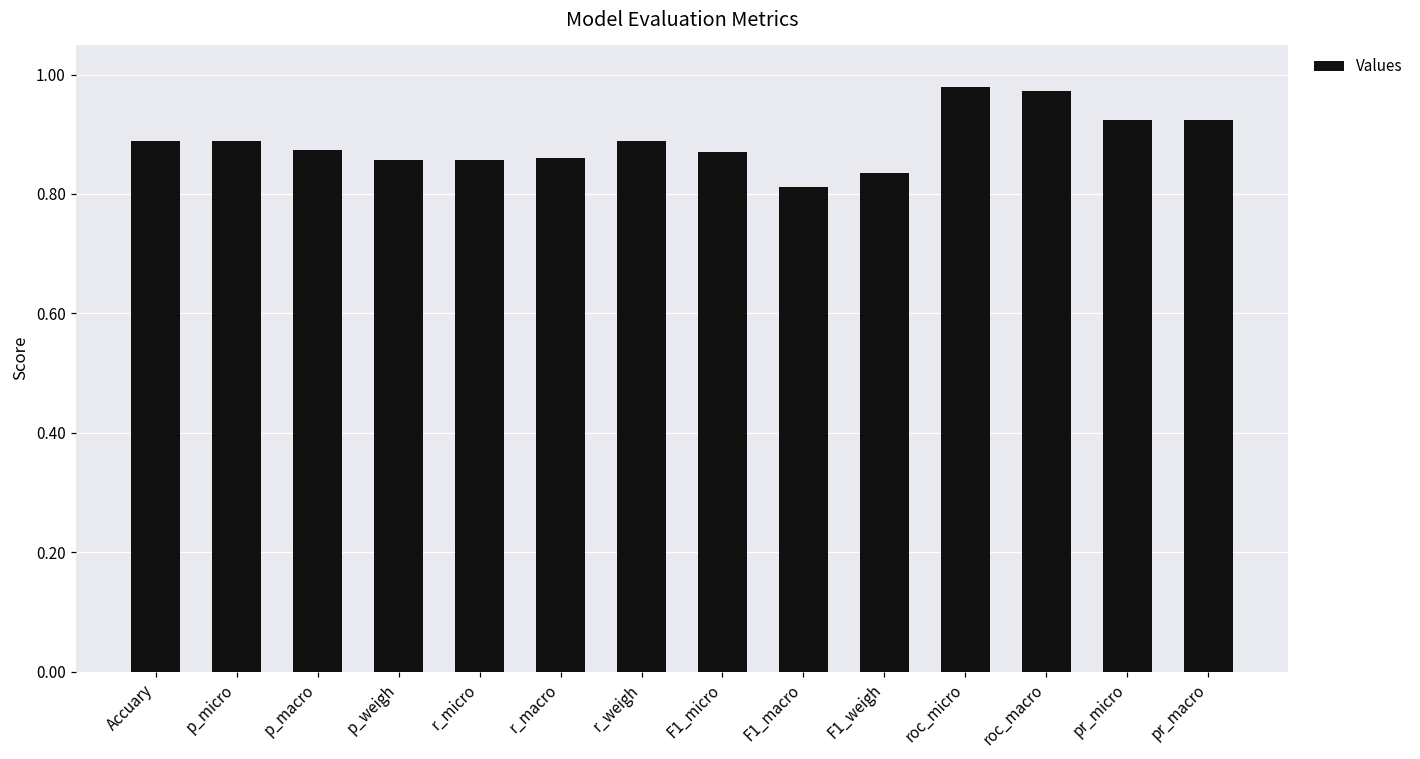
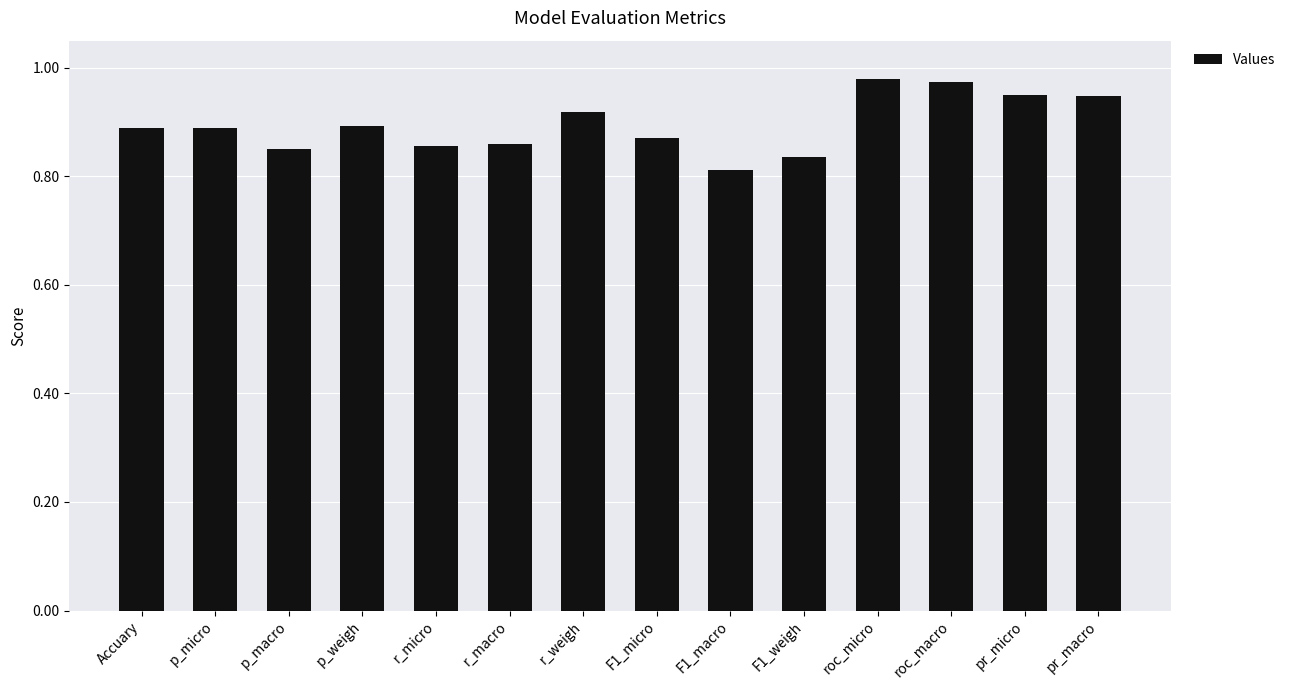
p_macro: 0.87 -> 0.85
p_weigh: 0.86 -> 0.89
r_weigh: 0.89 -> 0.92
pr_micro: 0.92 -> 0.95
pr_macro: 0.92 -> 0.95
